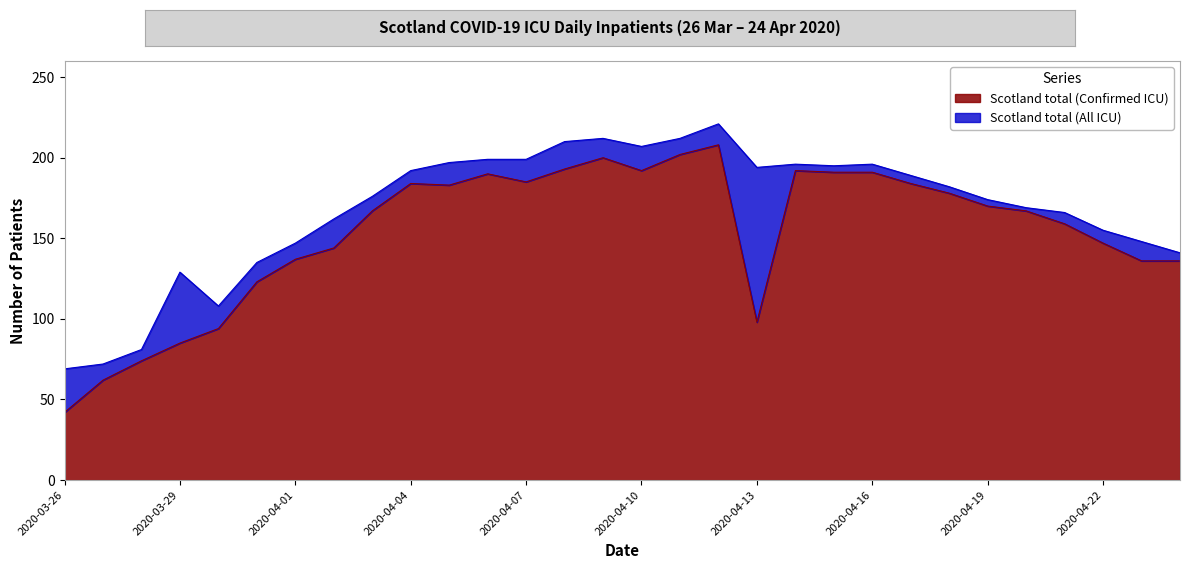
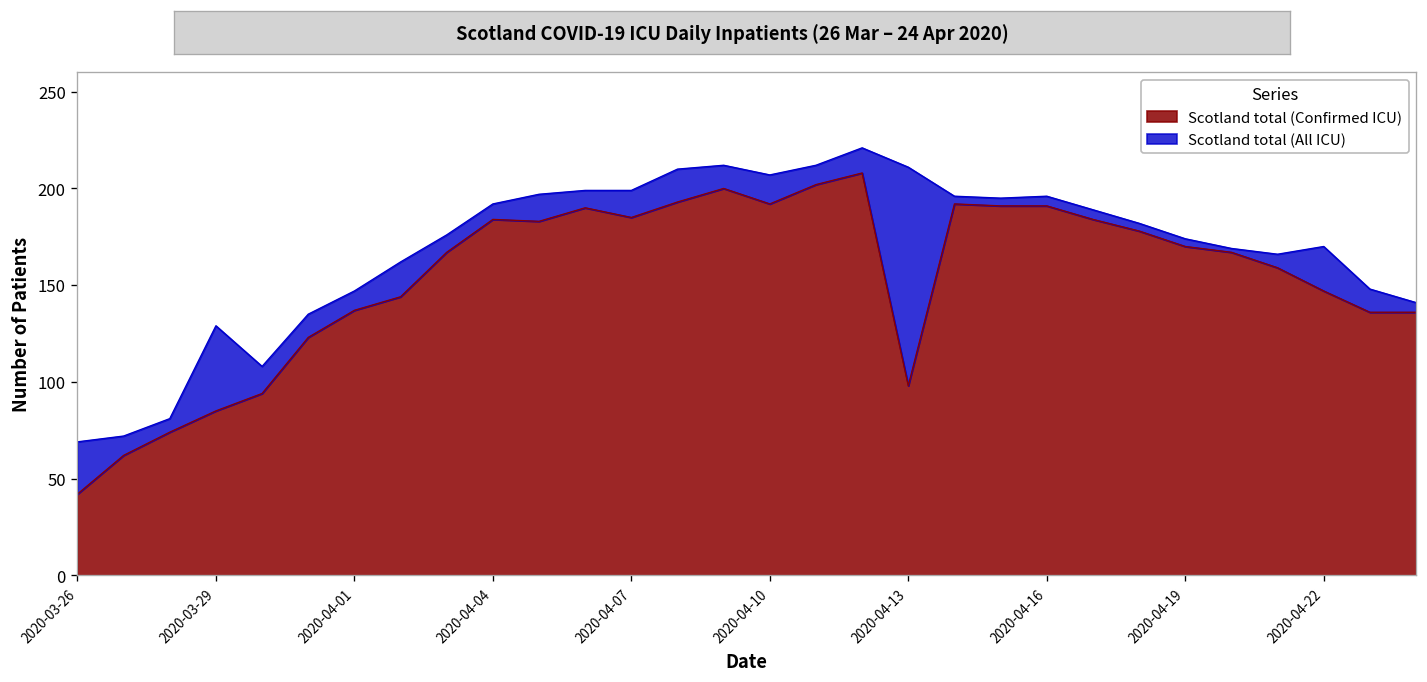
Scotland total (All ICU), 2020-04-13: 194 -> 211
Scotland total (All ICU), 2020-04-22: 155 -> 170
